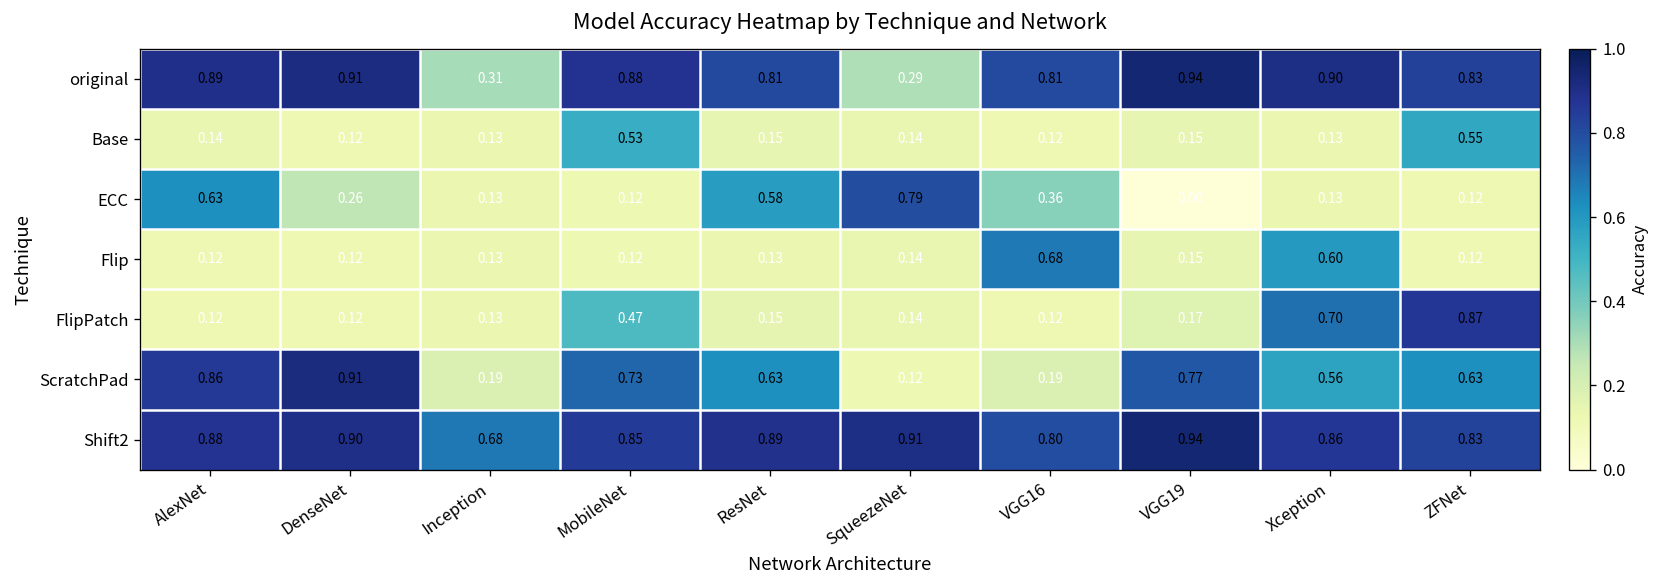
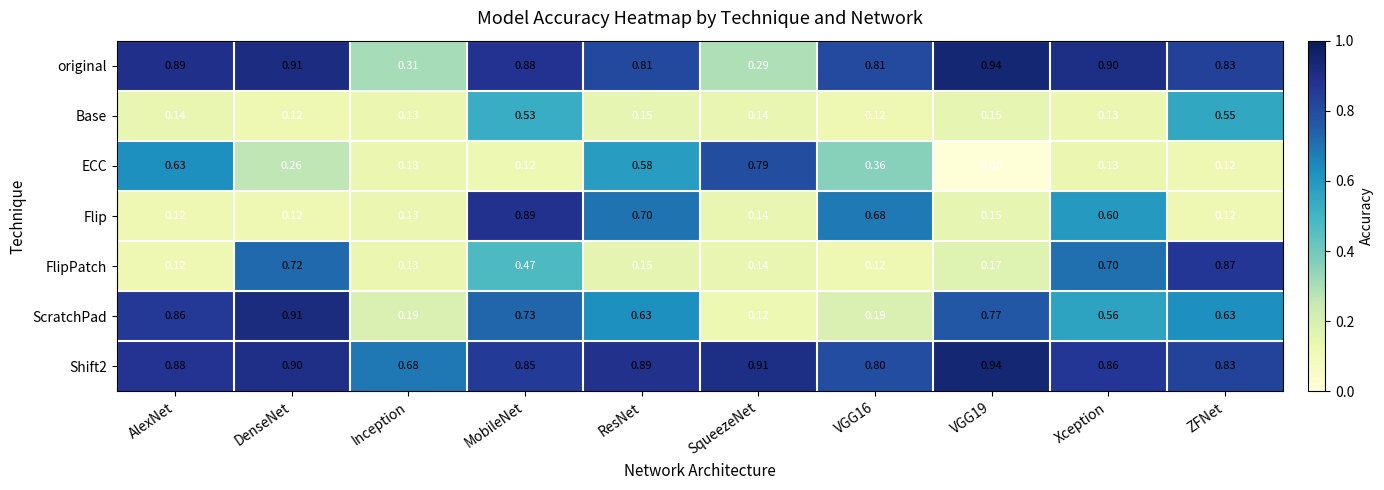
Flip, MobileNet: 0.12 -> 0.89
Flip, ResNet: 0.13 -> 0.70
FlipPatch, DenseNet: 0.12 -> 0.72
